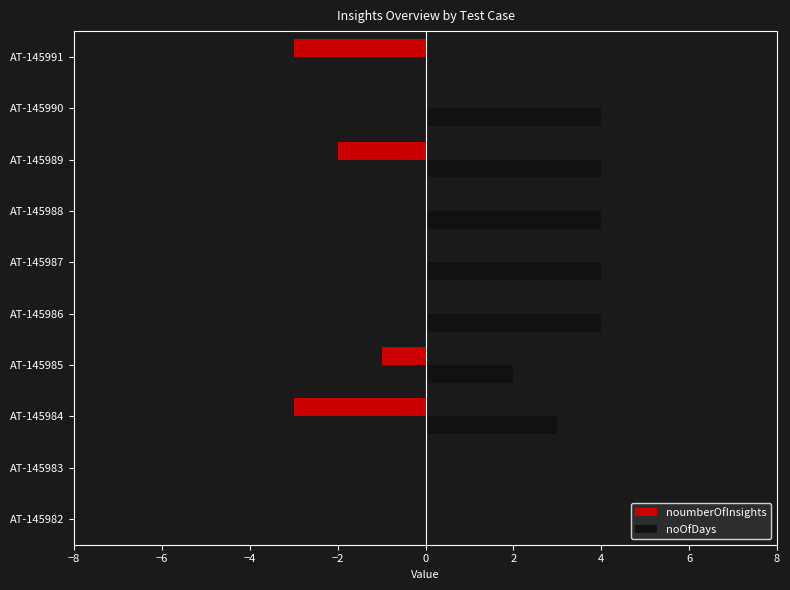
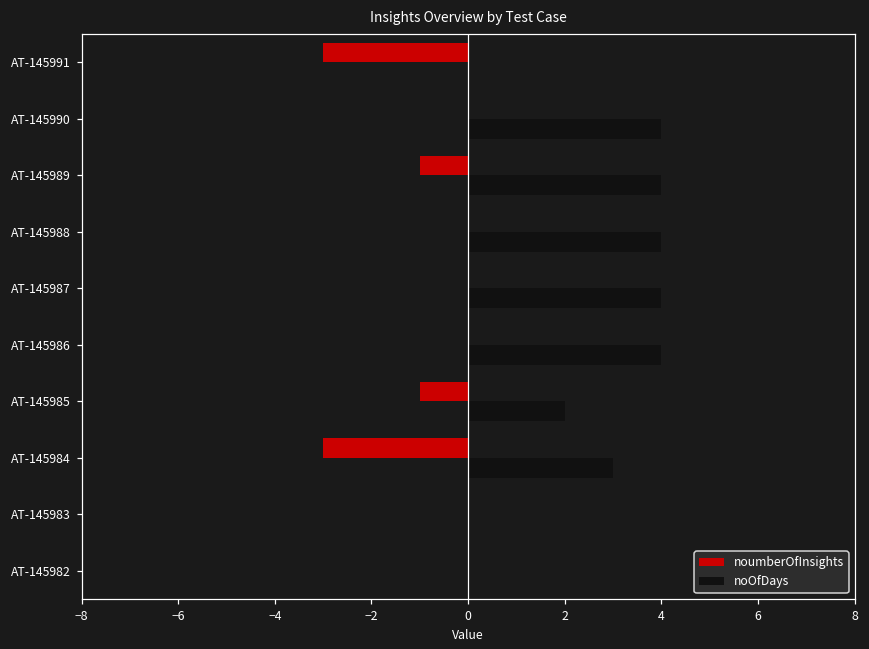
noumberOfInsights, AT-145989: -2.0 -> -1.0
